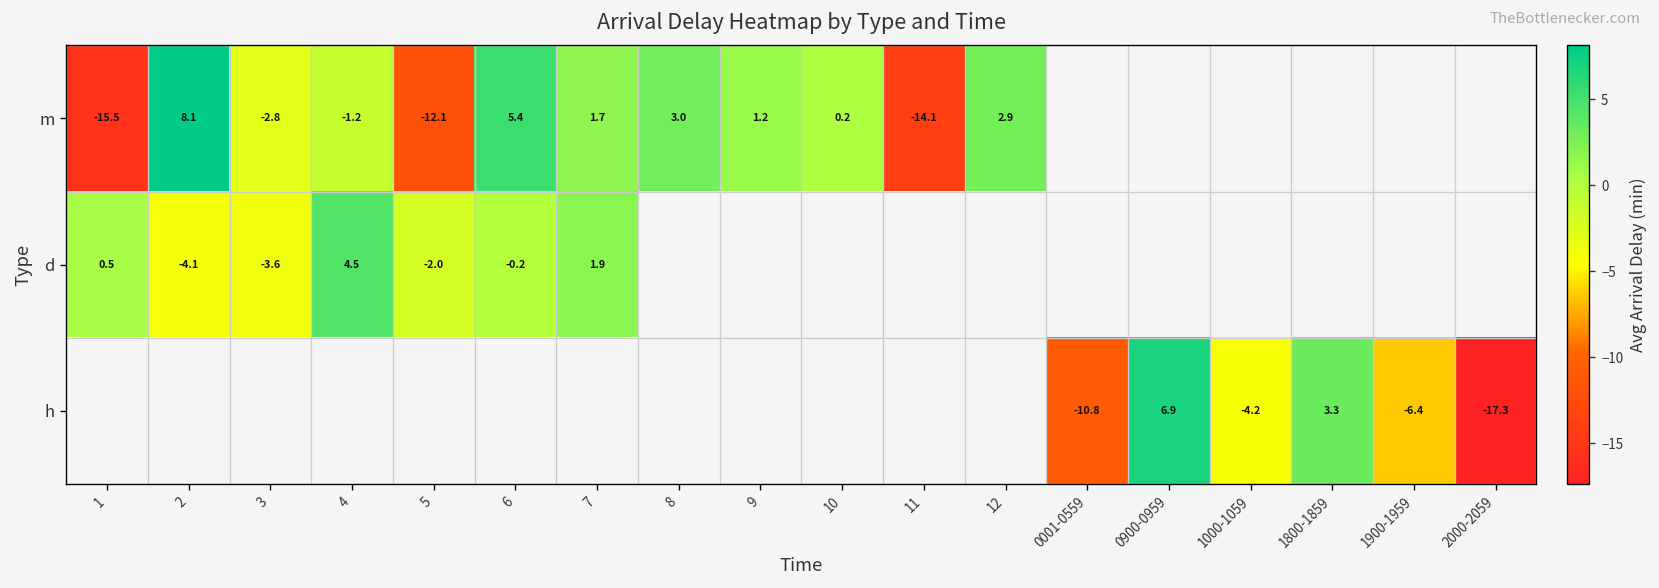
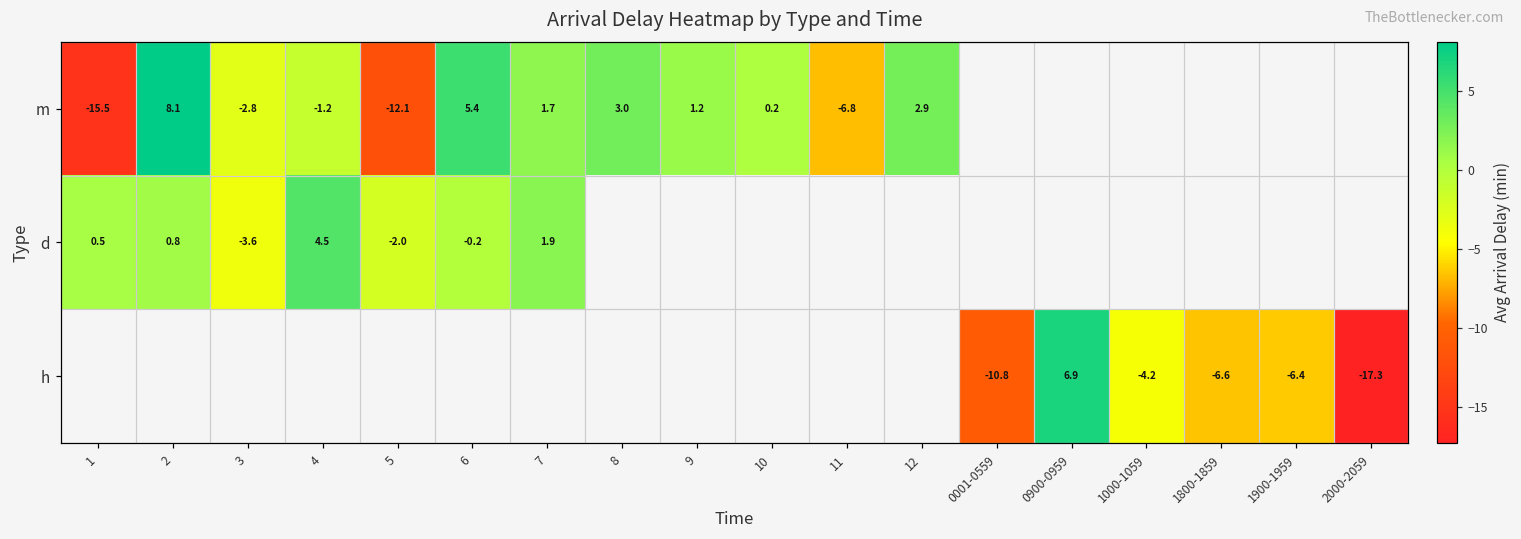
m, 11: -14.1 -> -6.8
d, 2: -4.1 -> 0.8
h, 1800-1859: 3.3 -> -6.6
